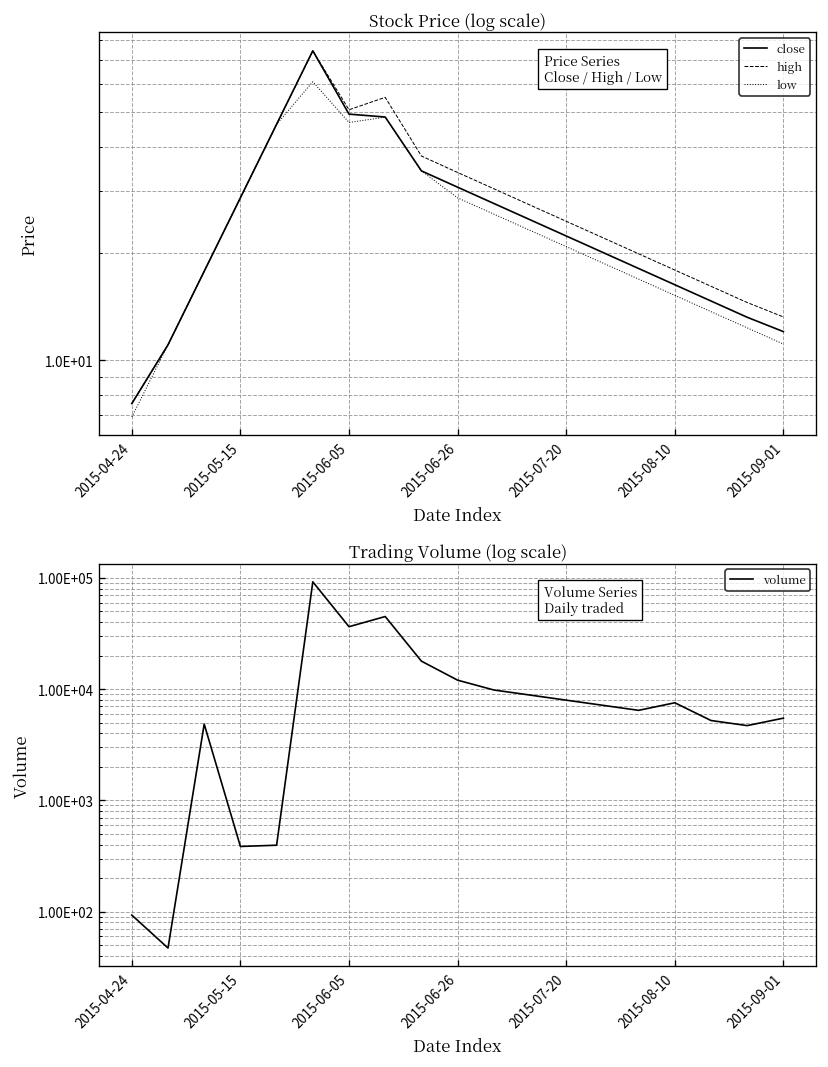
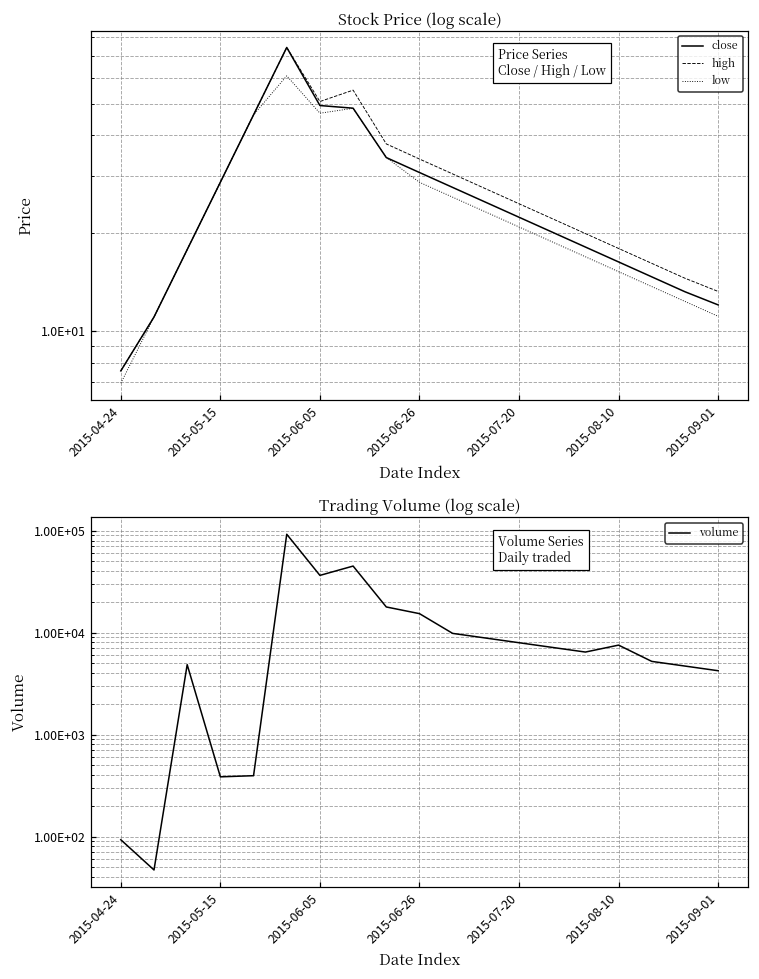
Trading Volume (log scale), 2015-06-26: 12000 -> 15000
Trading Volume (log scale), 2015-09-01: 5000 -> 4000
